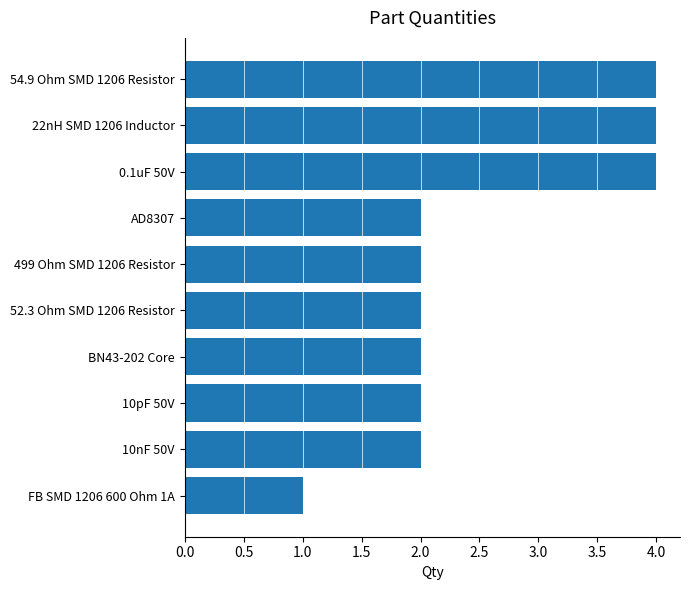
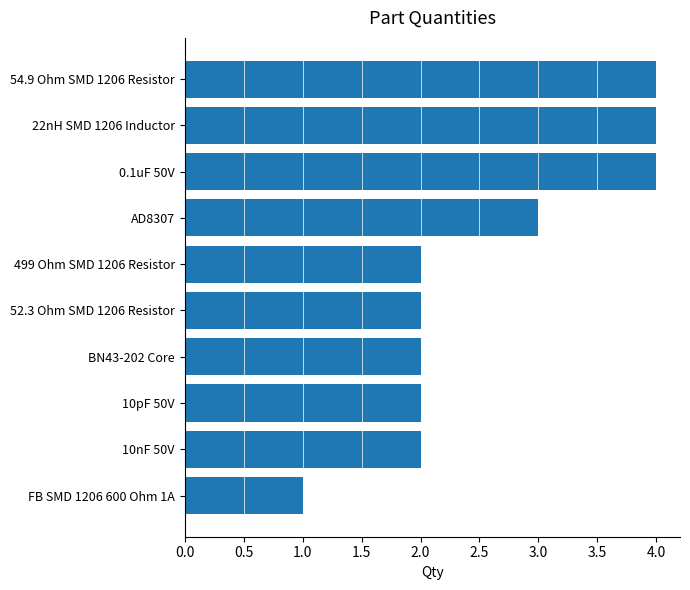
AD8307: 2 -> 3
